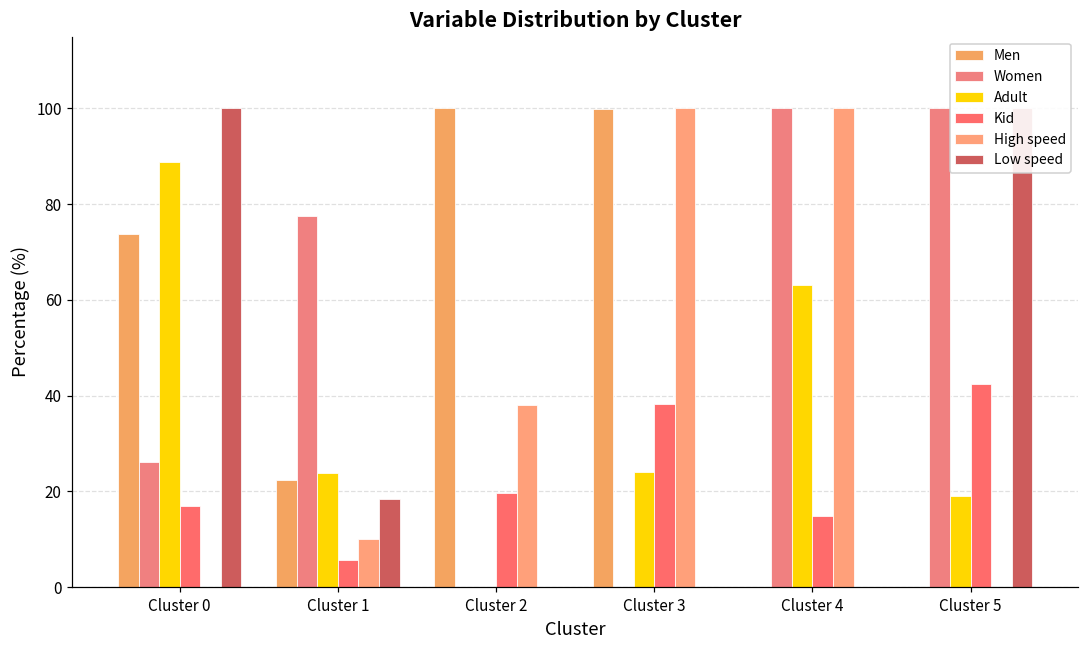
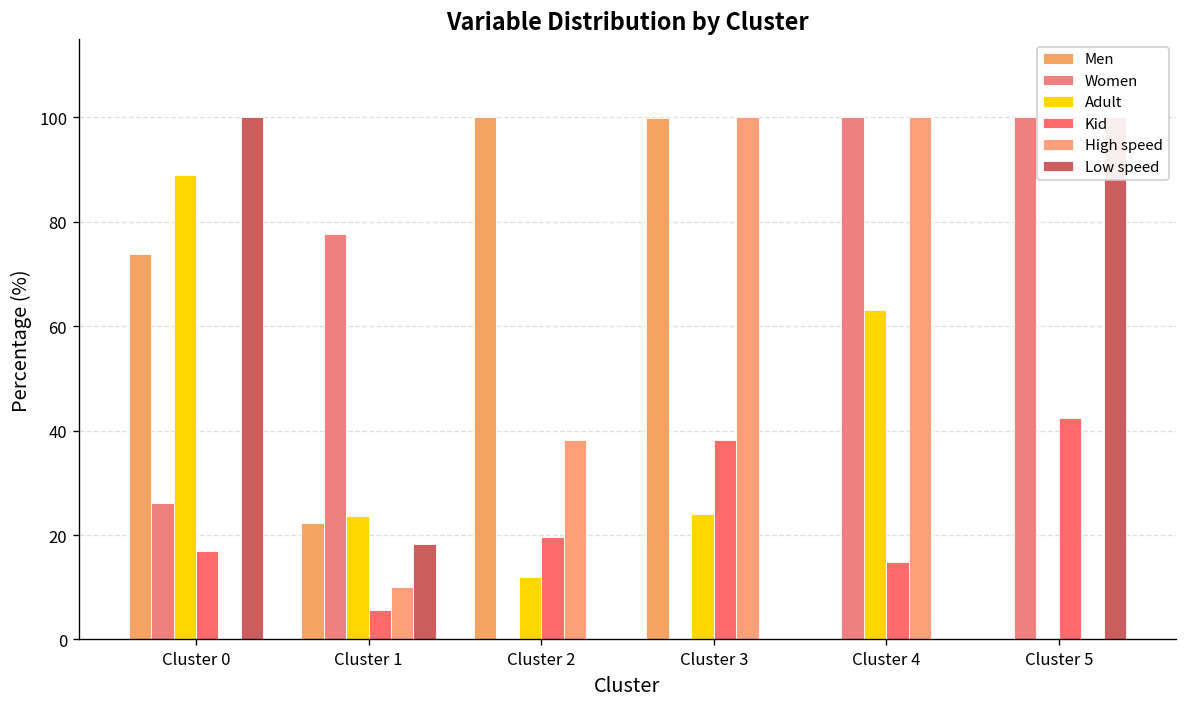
Adult, Cluster 2: 0 -> 12
Adult, Cluster 5: 19 -> 0
